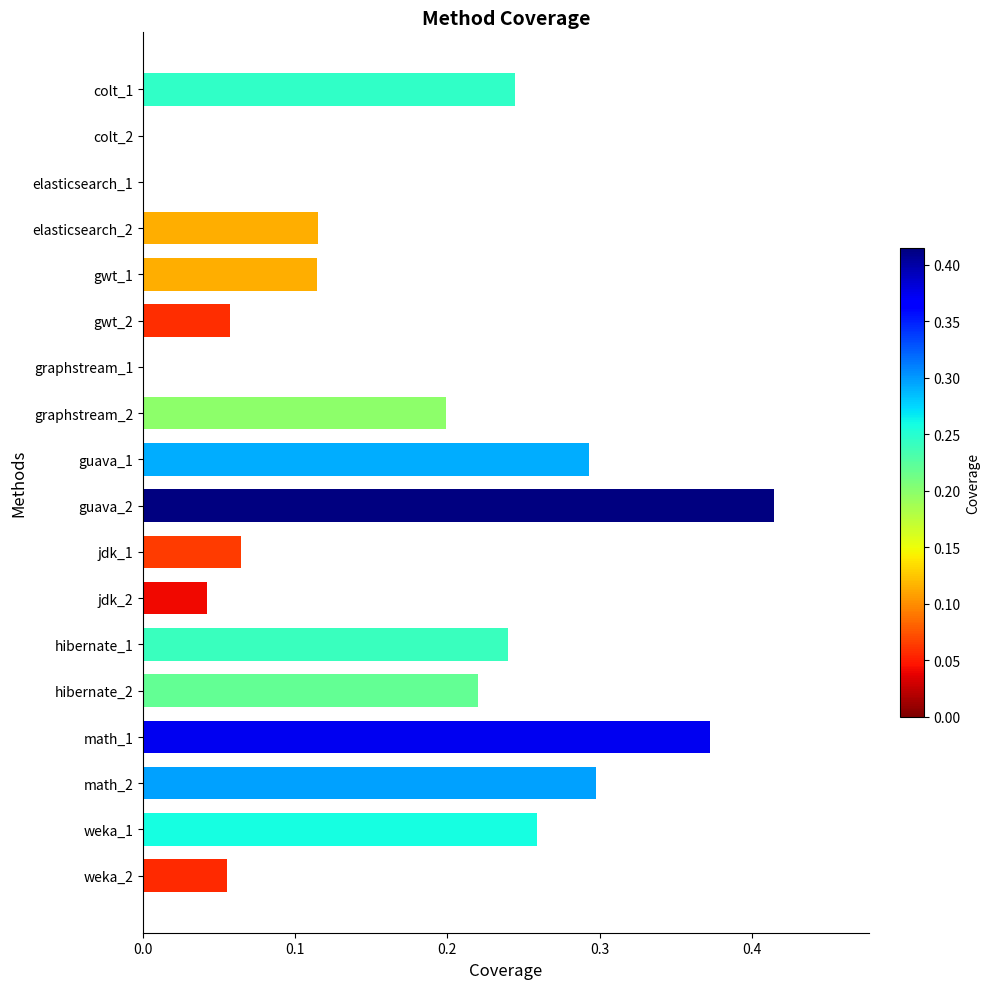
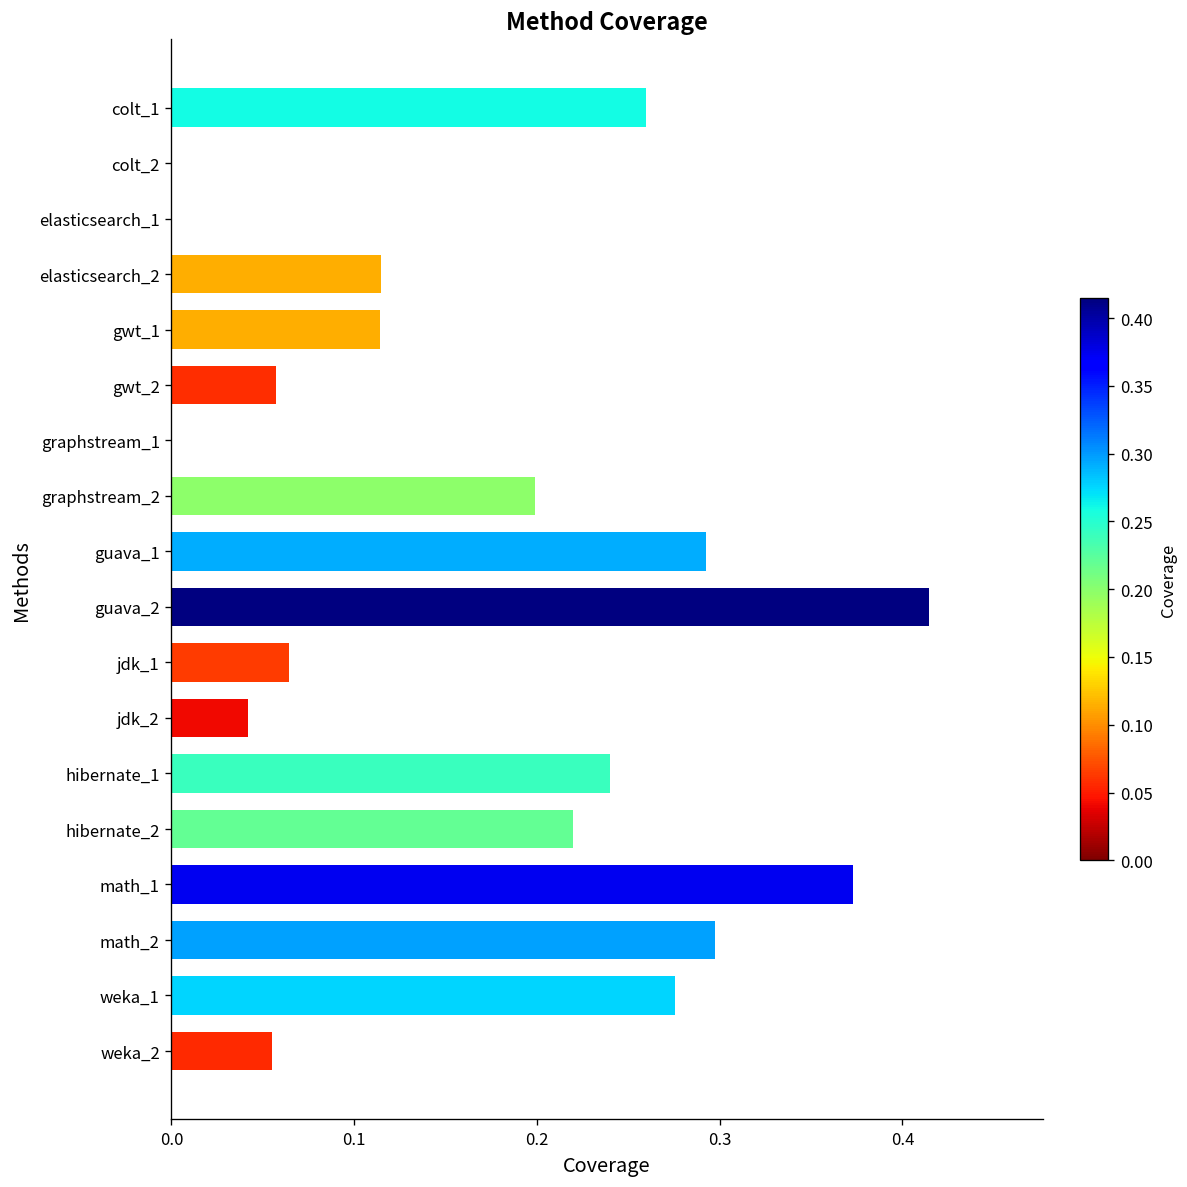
colt_1: 0.245 -> 0.260
weka_1: 0.259 -> 0.276
